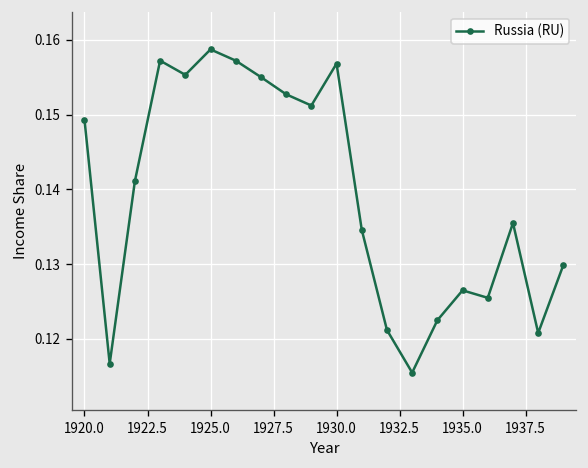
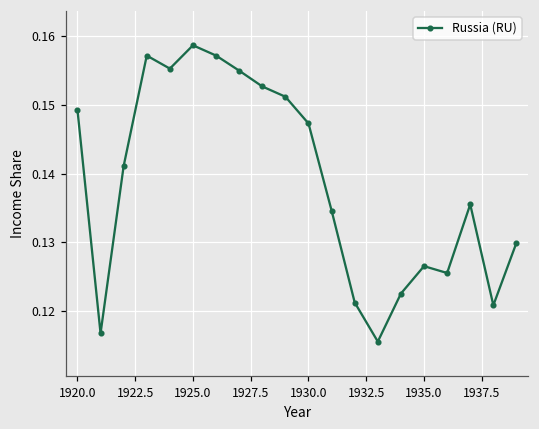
1930.0: 0.157 -> 0.147
